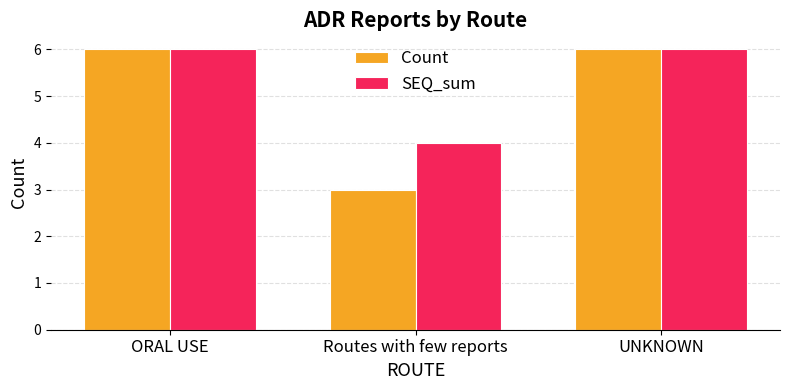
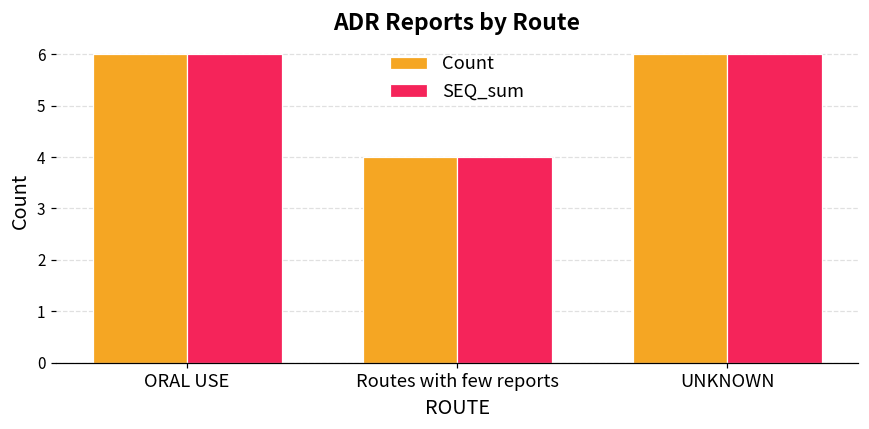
Count, Routes with few reports: 3 -> 4
